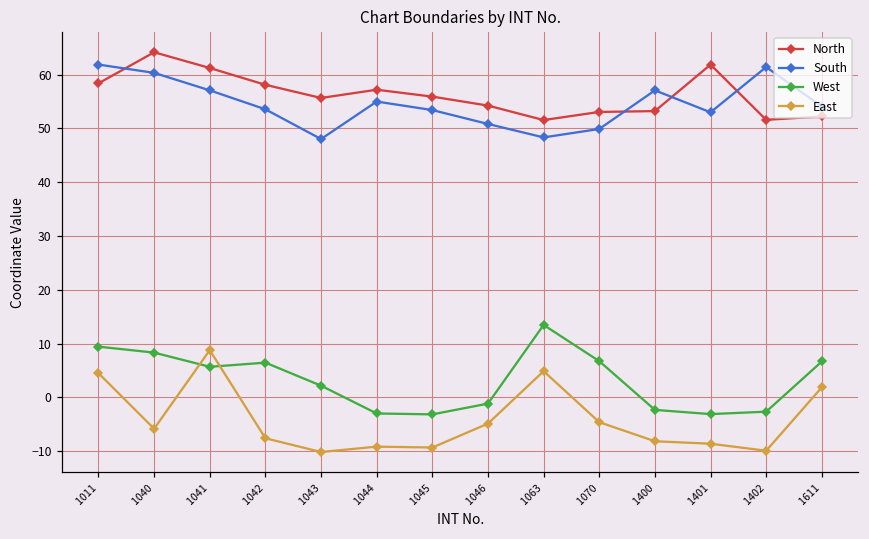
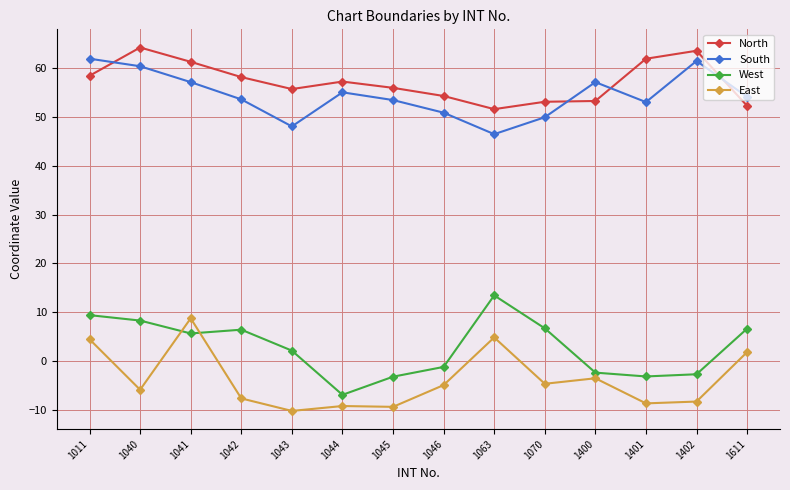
West, 1044: -3 -> -7
South, 1063: 48 -> 46
East, 1400: -8 -> -3
North, 1402: 52 -> 64
East, 1402: -10 -> -8
